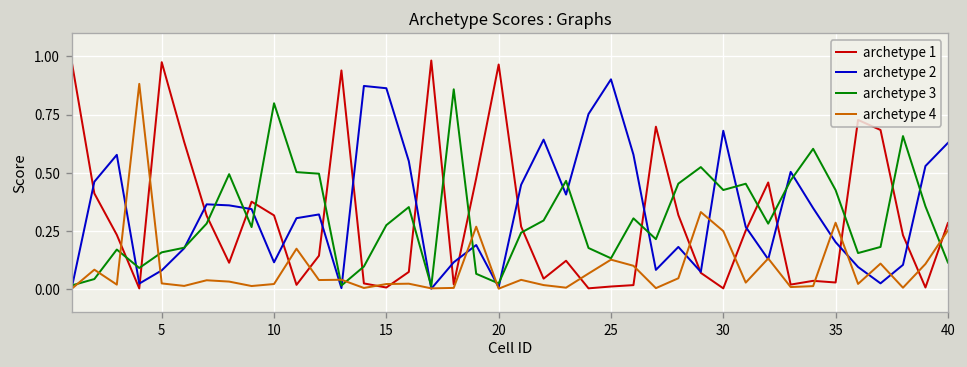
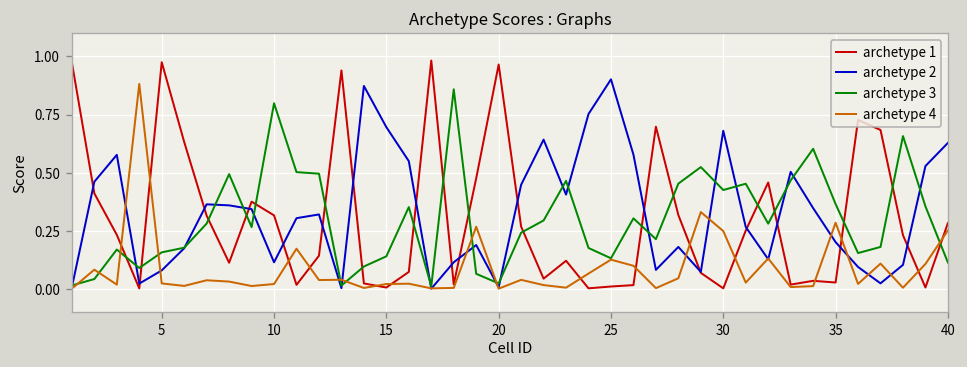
archetype 2, 15: 0.86 -> 0.70
archetype 3, 15: 0.28 -> 0.14
archetype 3, 35: 0.43 -> 0.37
